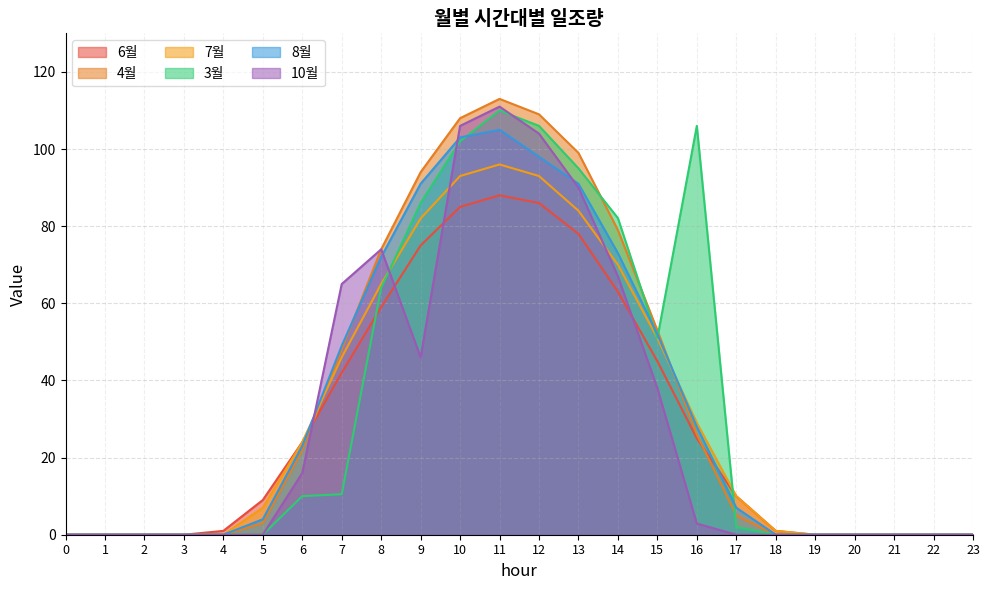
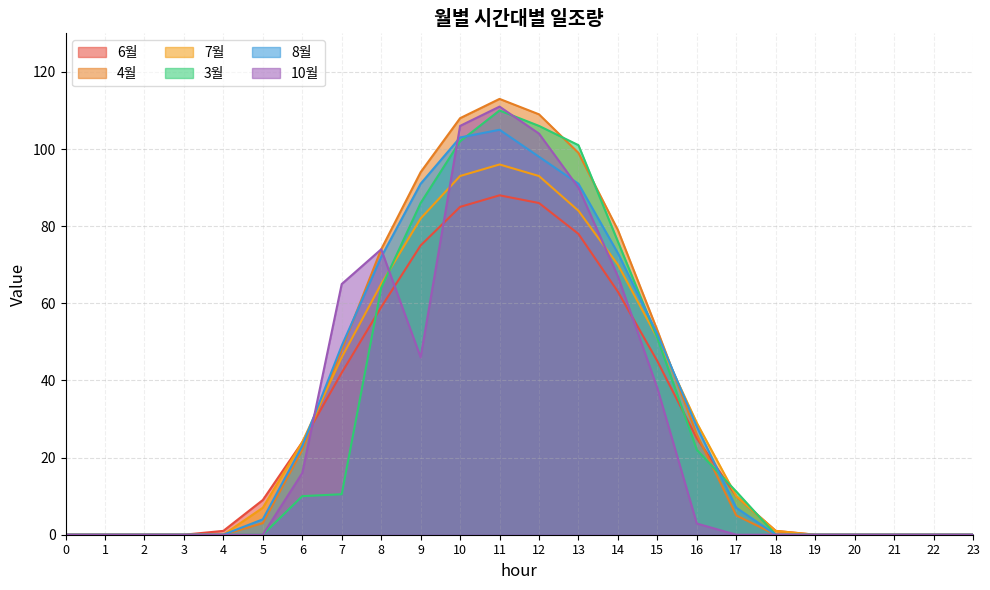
3월, 13: 95 -> 101
3월, 14: 82 -> 76
3월, 16: 106 -> 22
3월, 17: 2 -> 11
